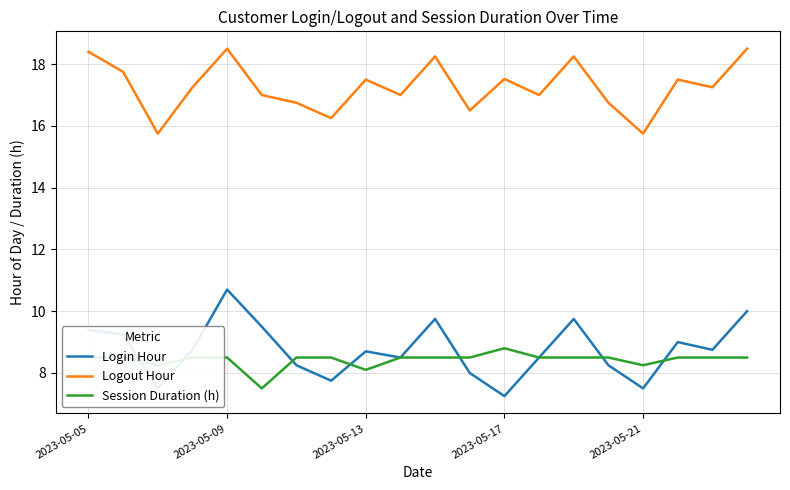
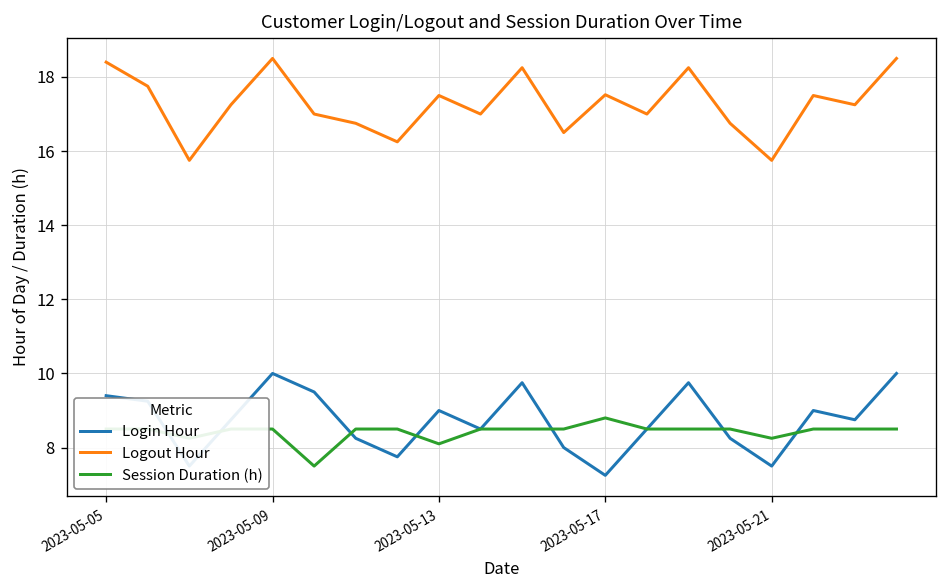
Login Hour, 2023-05-09: 10.7 -> 10.0
Login Hour, 2023-05-13: 8.7 -> 9.0
